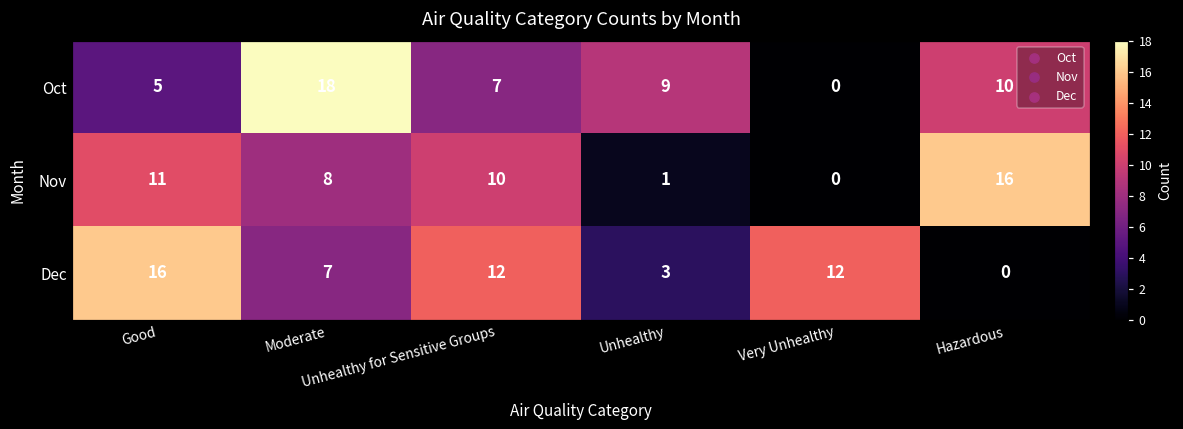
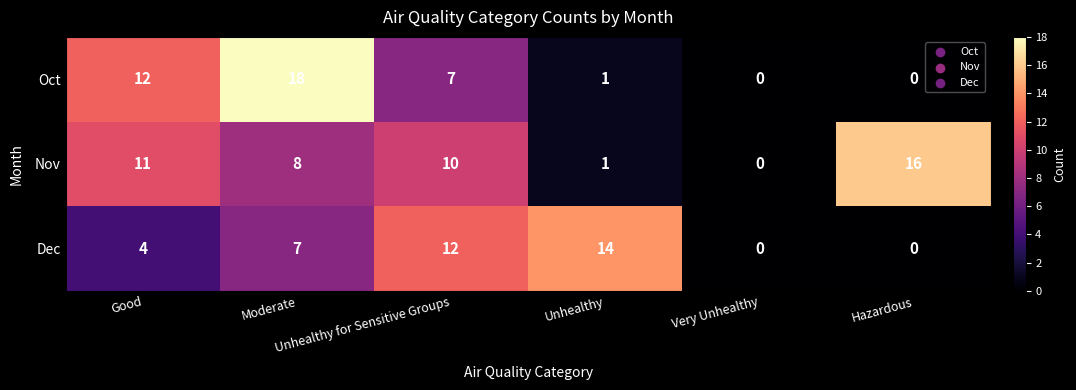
Oct, Good: 5 -> 12
Oct, Unhealthy: 9 -> 1
Oct, Hazardous: 10 -> 0
Dec, Good: 16 -> 4
Dec, Unhealthy: 3 -> 14
Dec, Very Unhealthy: 12 -> 0
